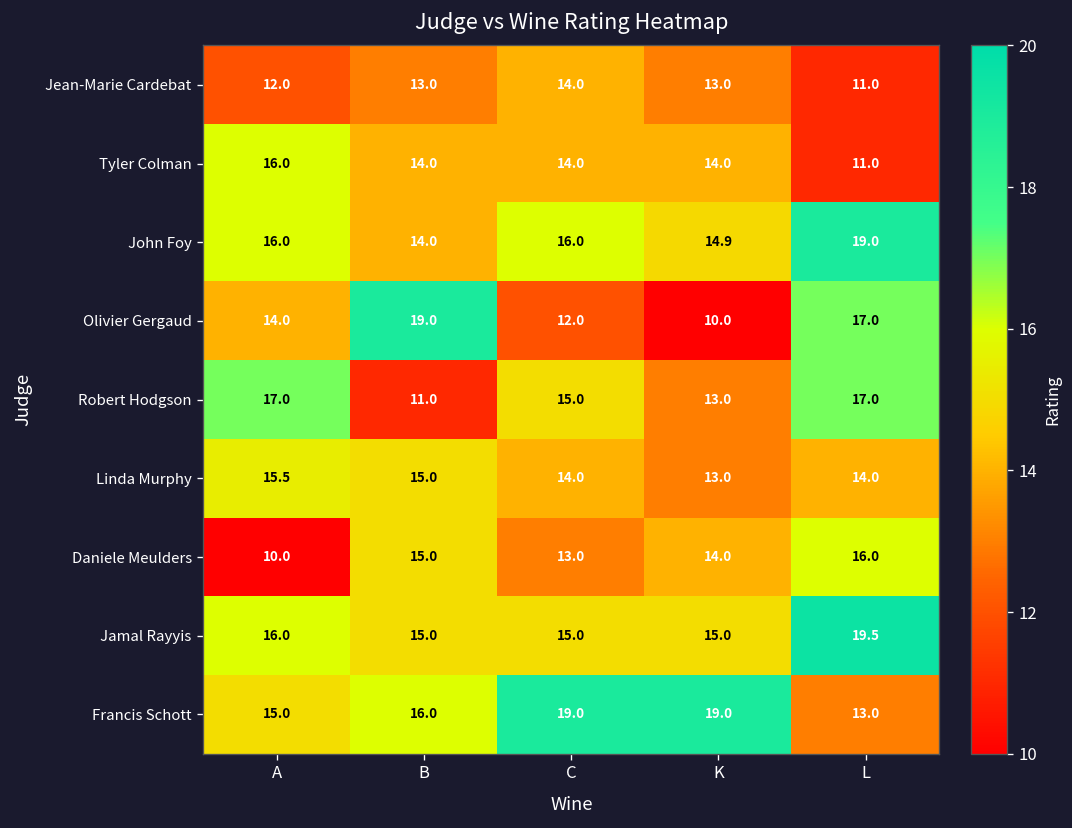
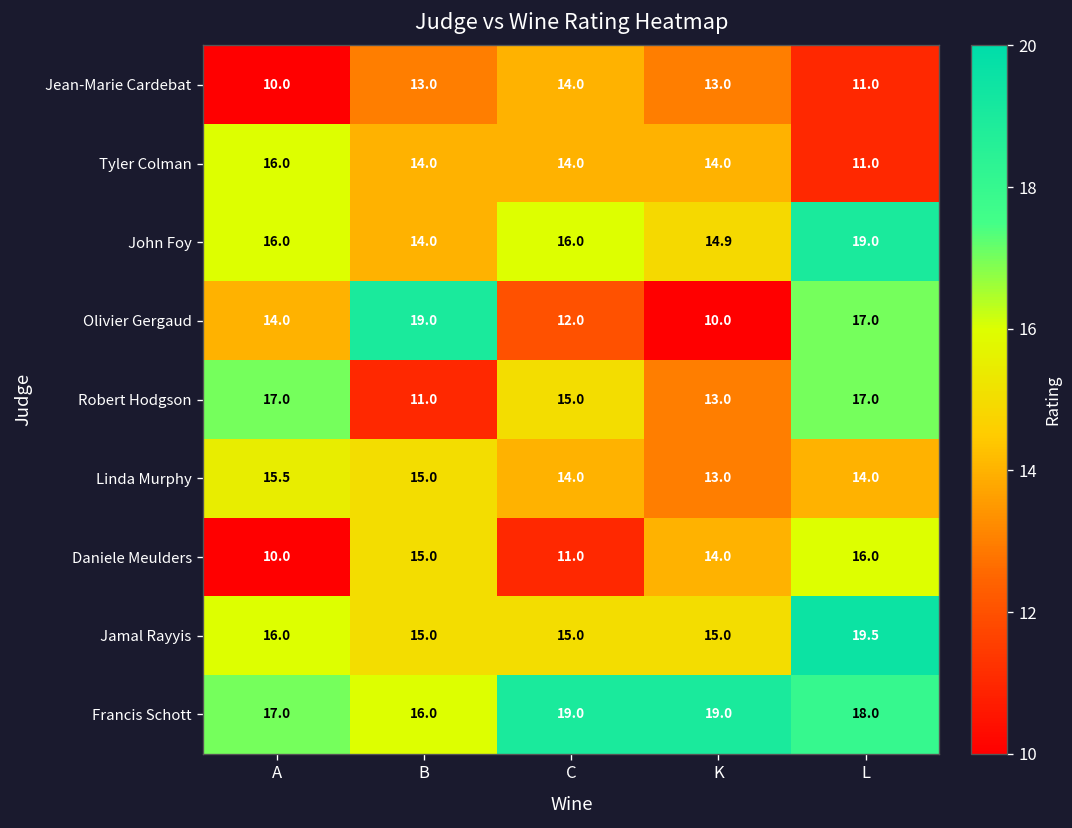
Jean-Marie Cardebat, A: 12.0 -> 10.0
Daniele Meulders, C: 13.0 -> 11.0
Francis Schott, A: 15.0 -> 17.0
Francis Schott, L: 13.0 -> 18.0
